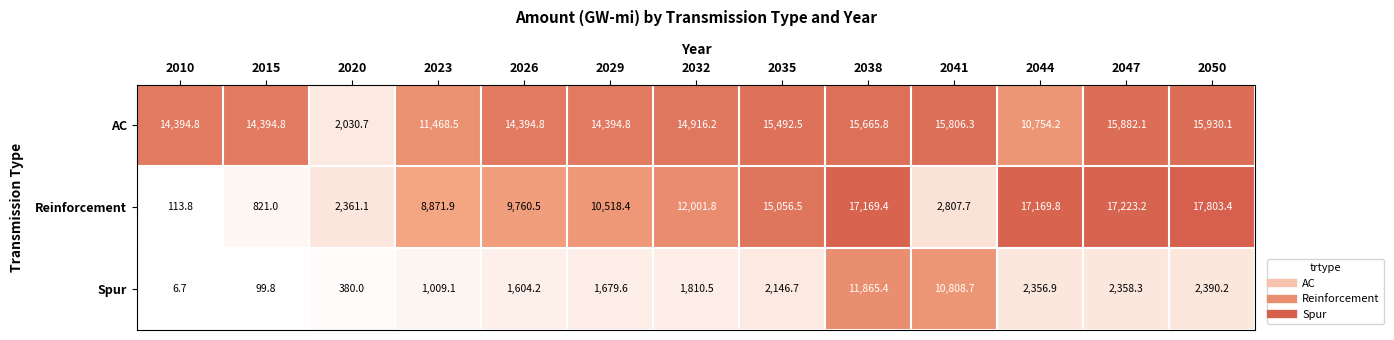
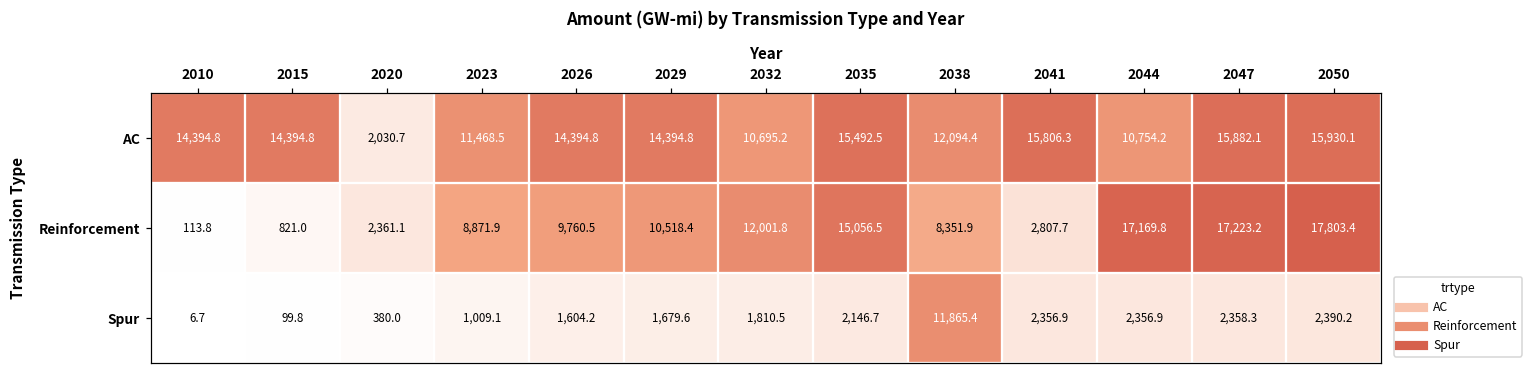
AC, 2032: 14,916.2 -> 10,695.2
AC, 2038: 15,665.8 -> 12,094.4
Reinforcement, 2038: 17,169.4 -> 8,351.9
Spur, 2041: 10,808.7 -> 2,356.9
